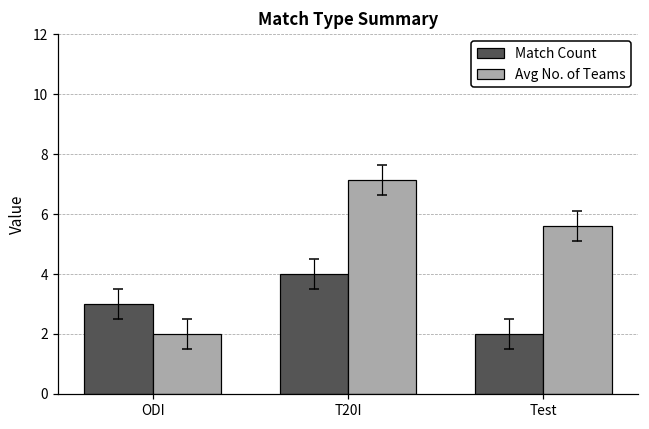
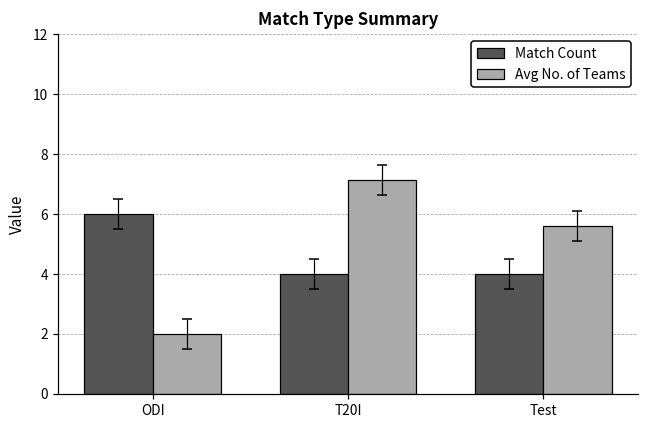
Match Count, ODI: 3 -> 6
Match Count, Test: 2 -> 4
